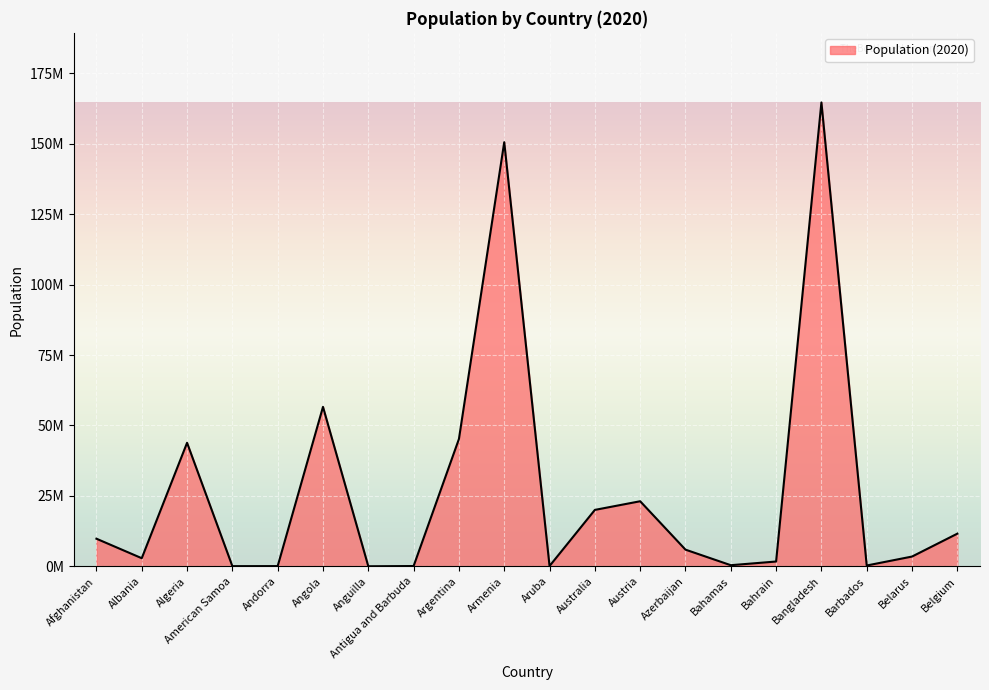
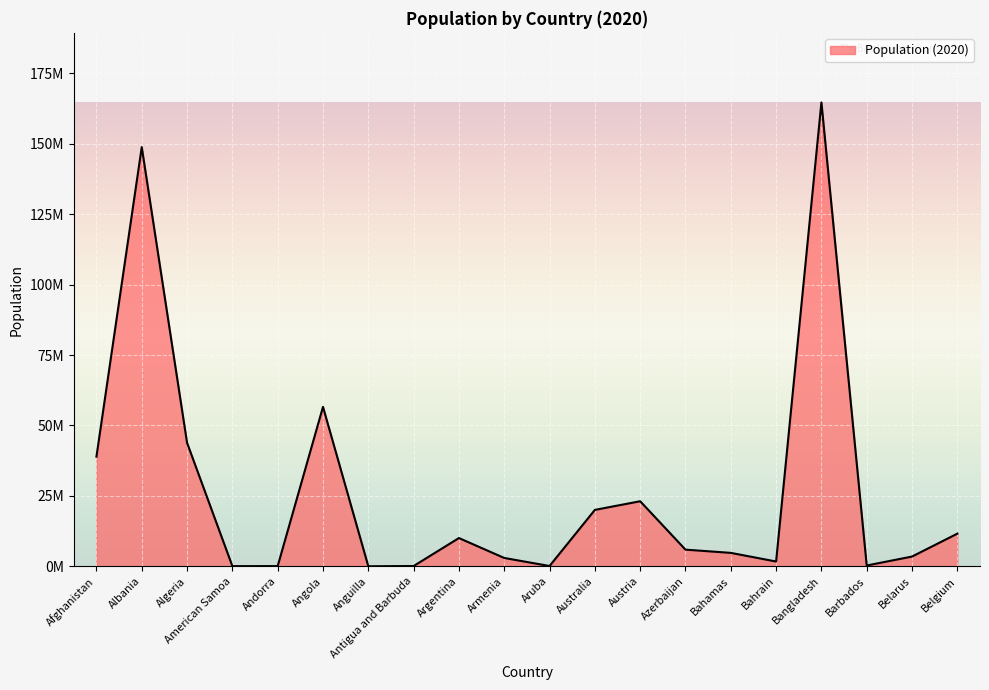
Afghanistan: 10000000 -> 39000000
Albania: 3000000 -> 149000000
Argentina: 45000000 -> 10000000
Armenia: 151000000 -> 3000000
Bahamas: 0 -> 5000000
